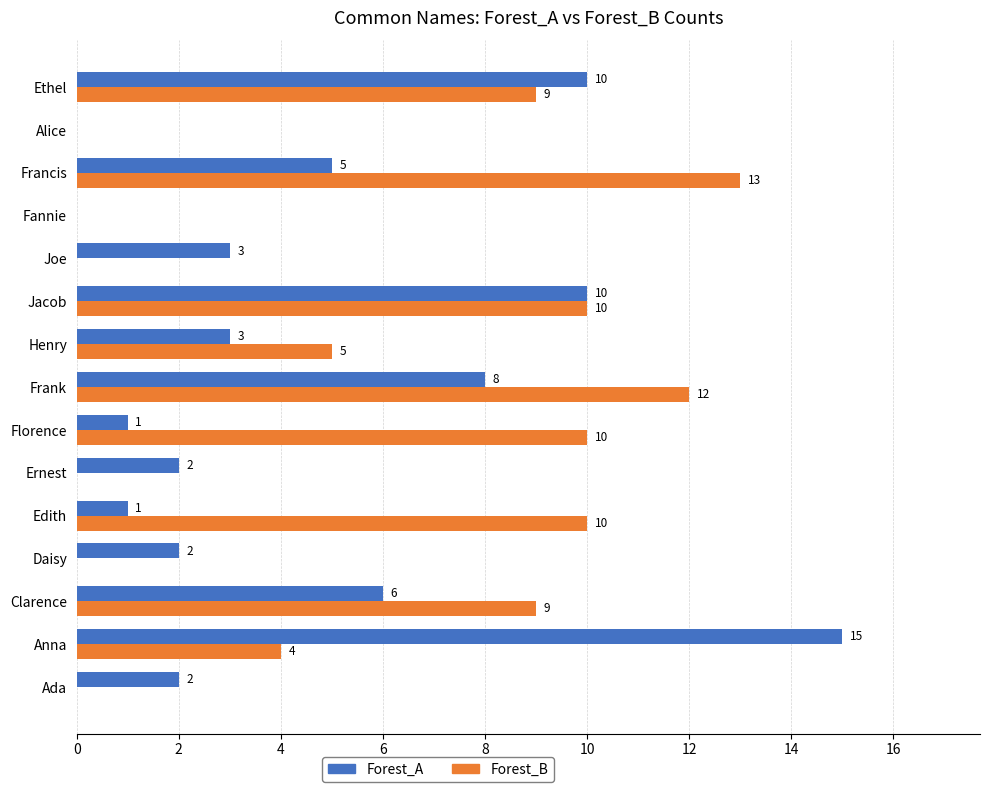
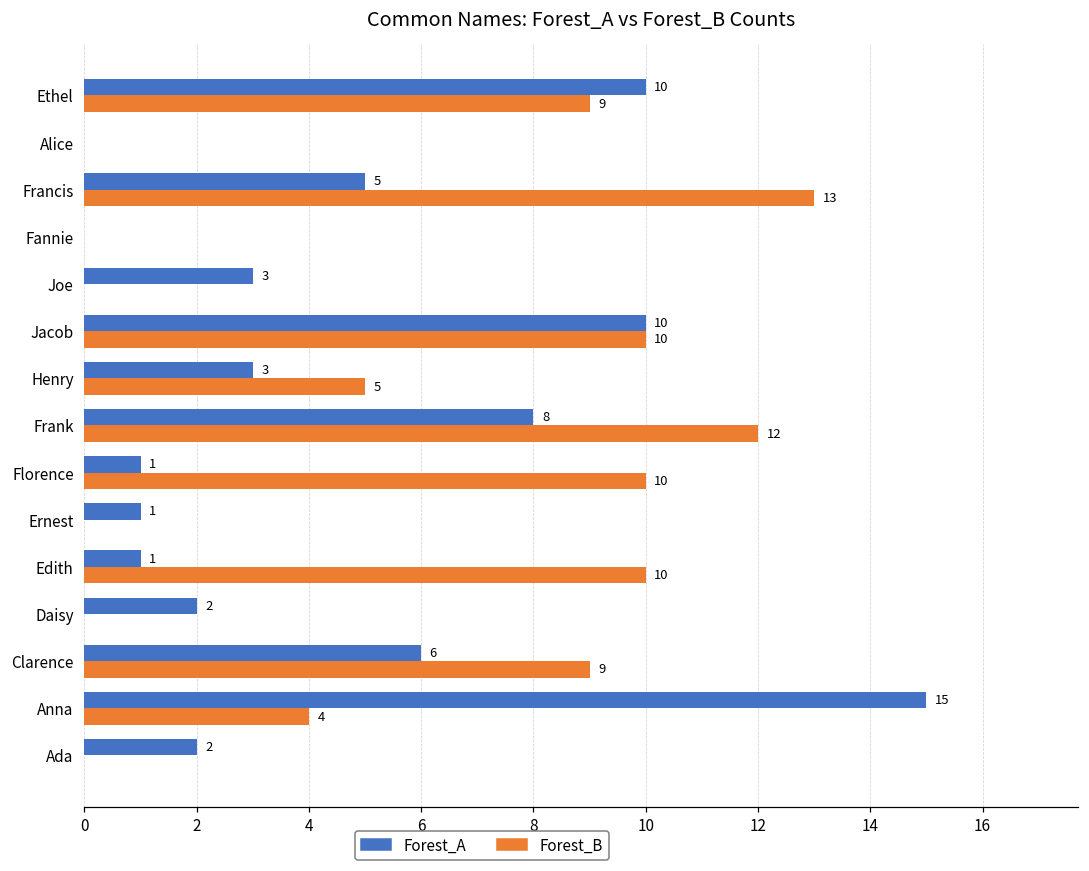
Forest_A, Ernest: 2 -> 1
